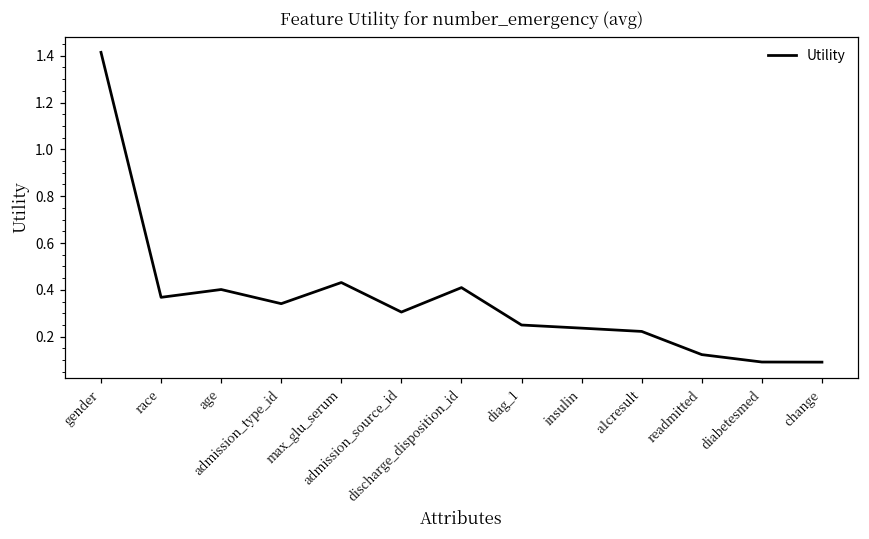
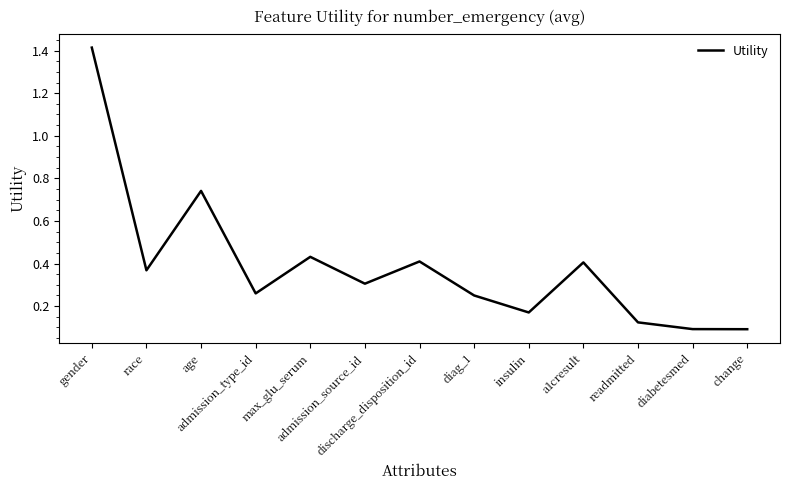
age: 0.40 -> 0.74
admission_type_id: 0.34 -> 0.26
insulin: 0.24 -> 0.17
a1cresult: 0.22 -> 0.41
